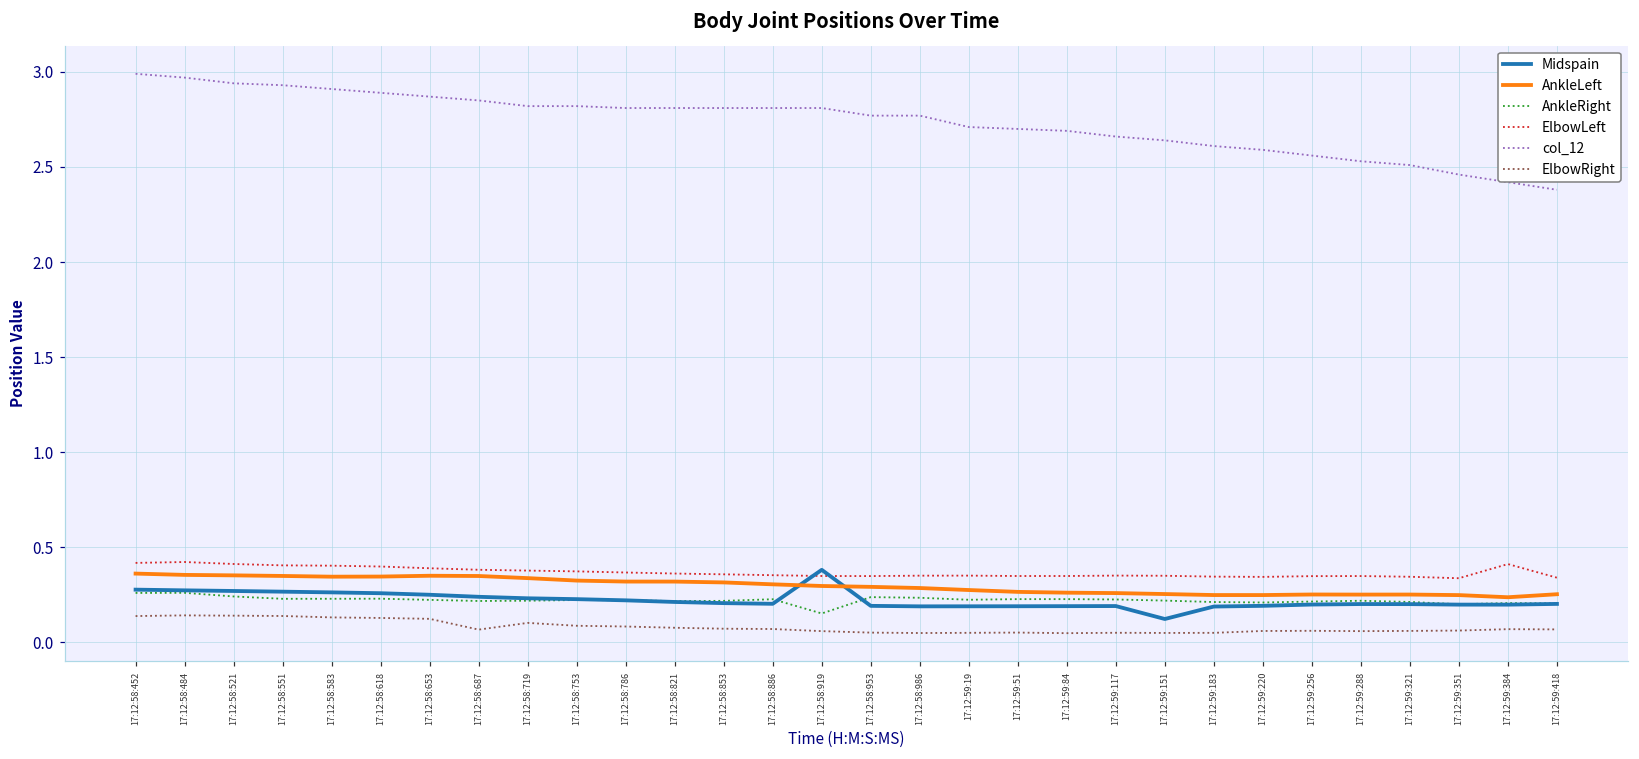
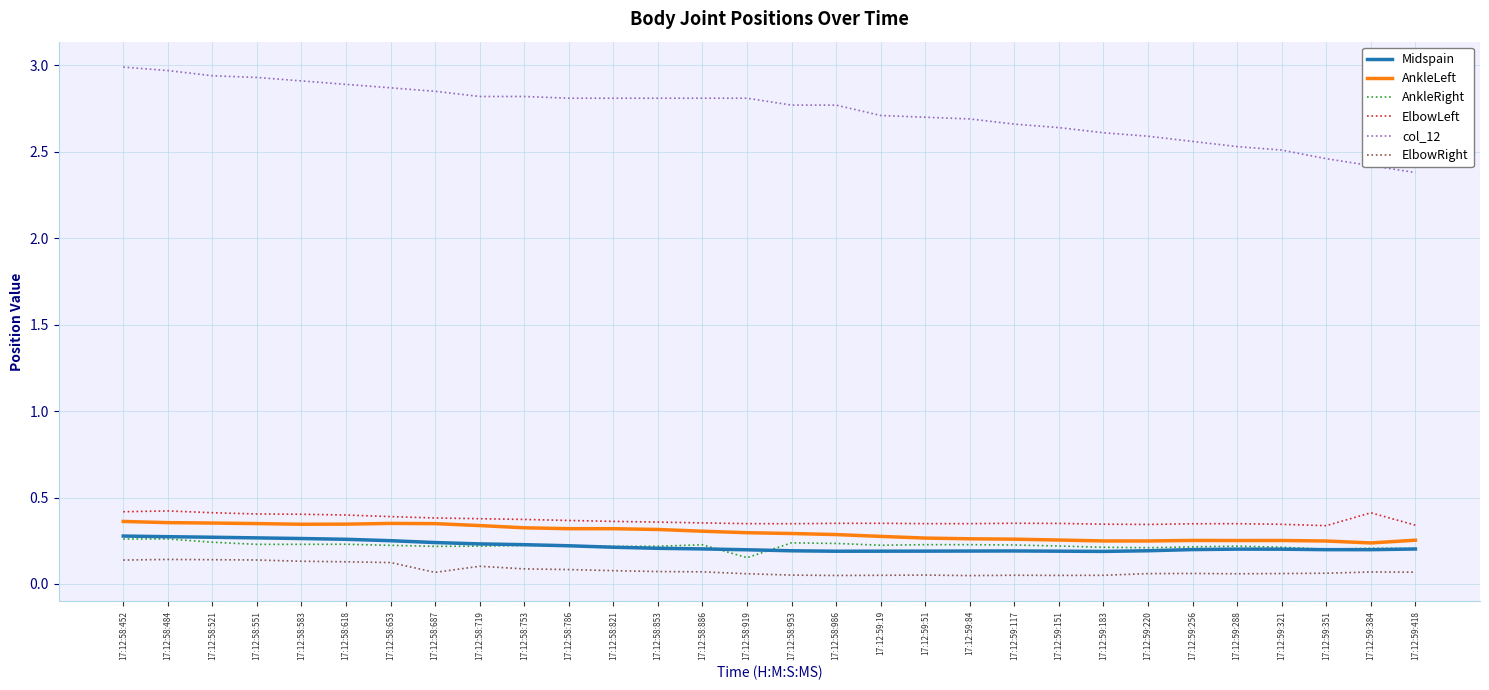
Midspain, 17:12:58:919: 0.38 -> 0.20
Midspain, 17:12:59:151: 0.12 -> 0.19
